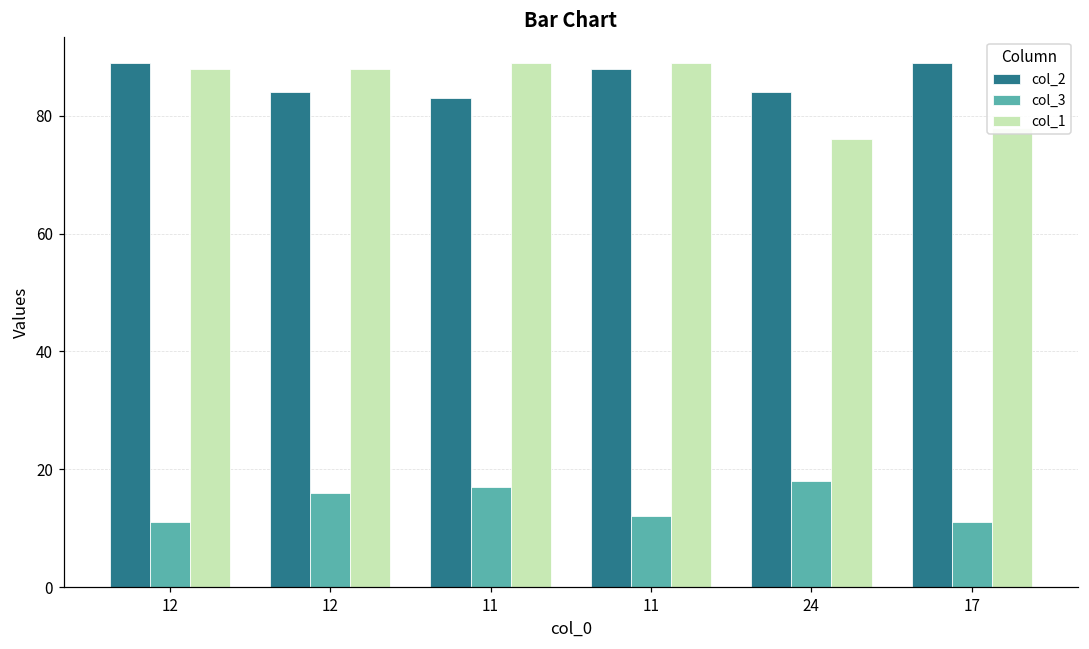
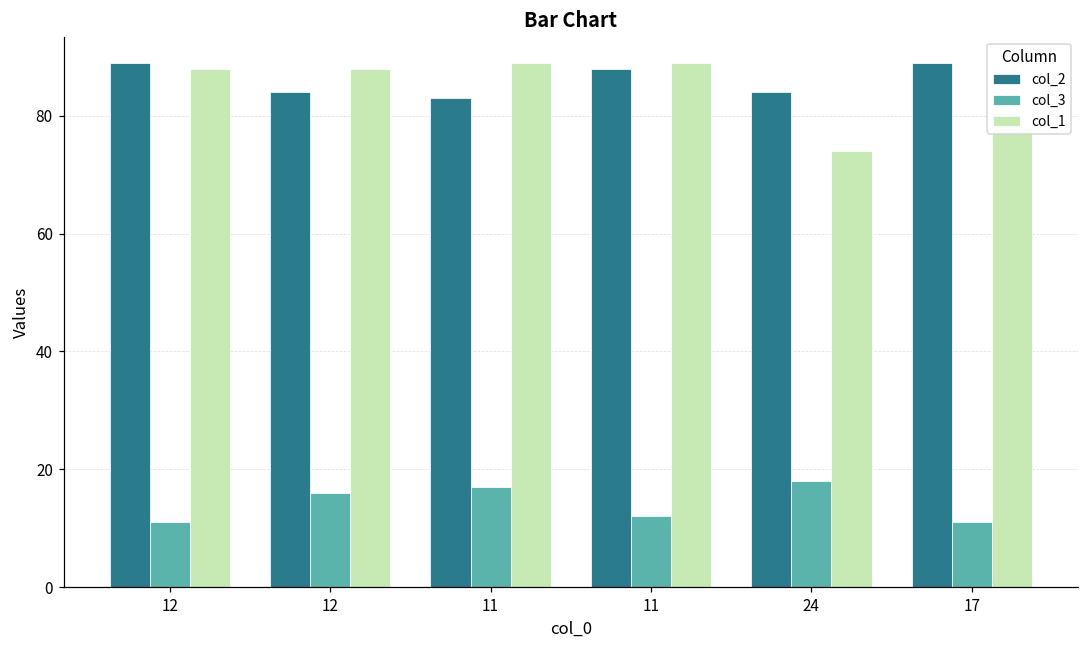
col_1, 24: 76 -> 74
